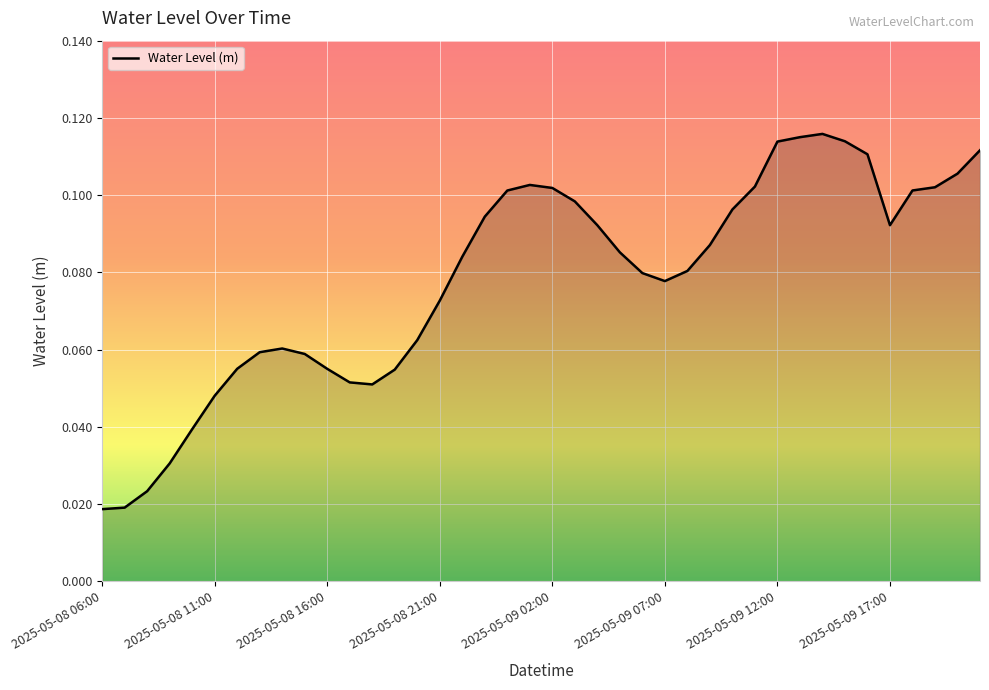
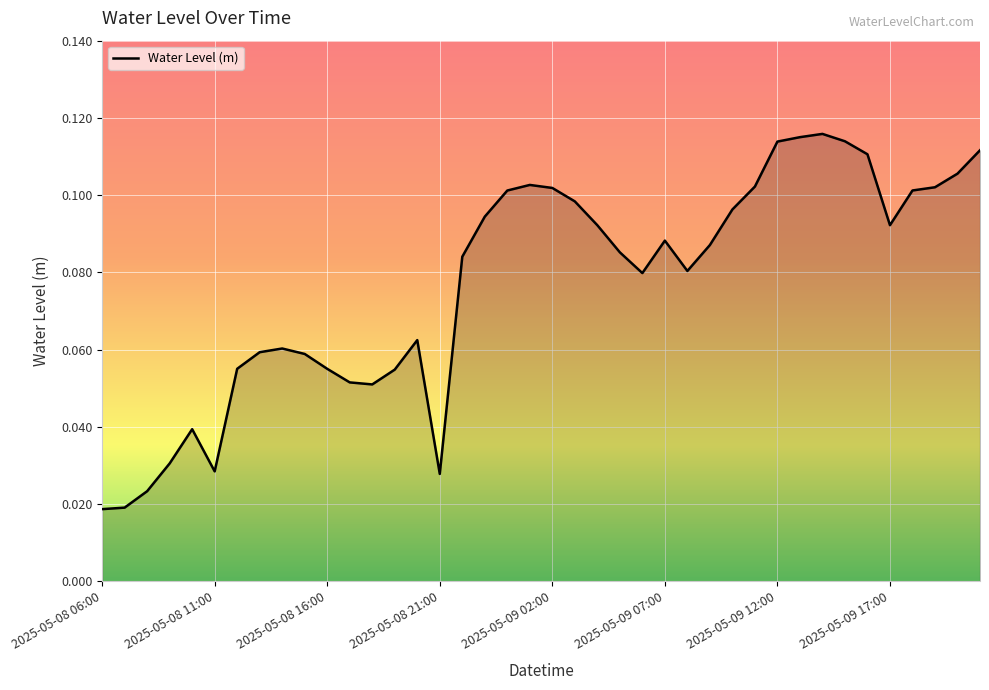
2025-05-08 11:00: 0.048 -> 0.029
2025-05-08 21:00: 0.073 -> 0.028
2025-05-09 07:00: 0.078 -> 0.088
